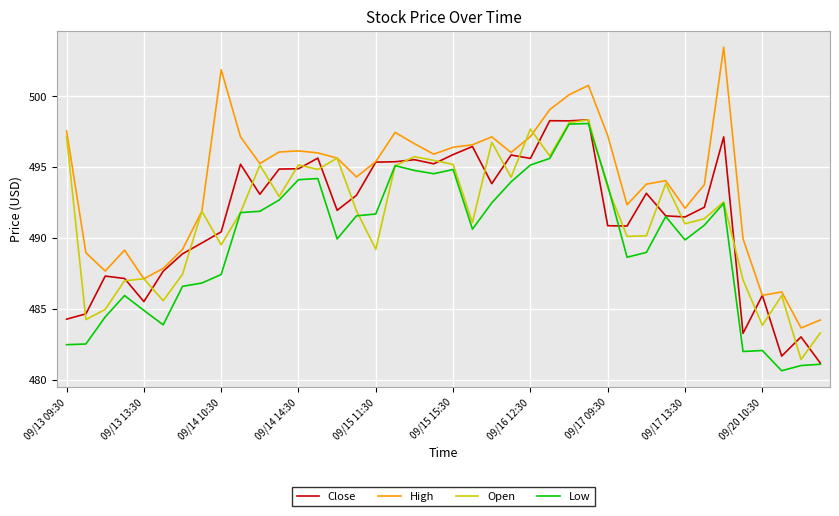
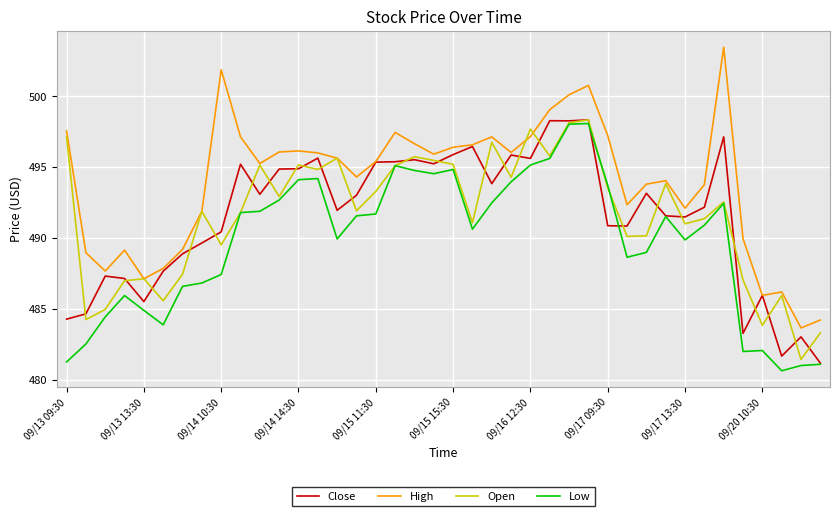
Low, 09/13 09:30: 482.5 -> 481.2
Open, 09/15 11:30: 489.2 -> 493.3
